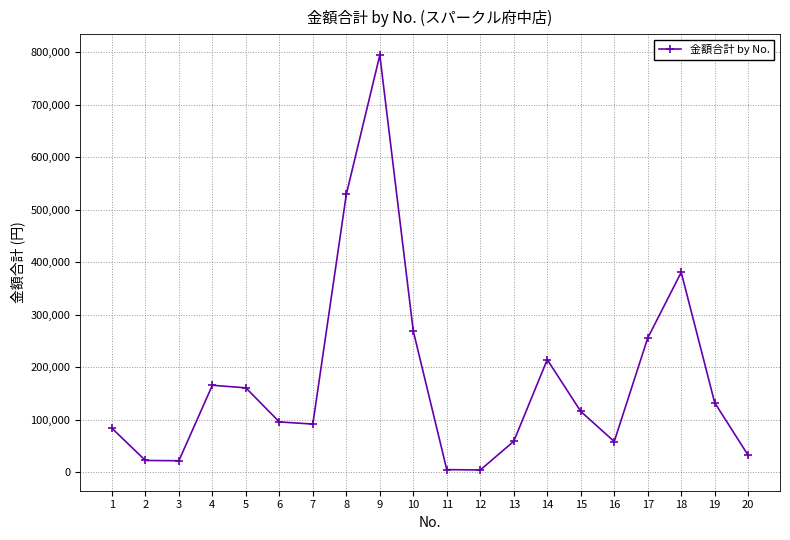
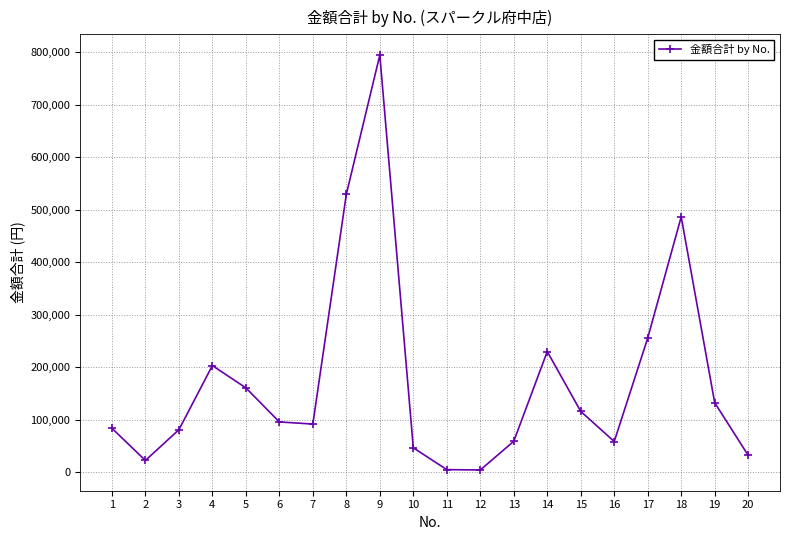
3: 20,000 -> 80,000
4: 170,000 -> 200,000
10: 270,000 -> 50,000
14: 210,000 -> 230,000
18: 380,000 -> 490,000
